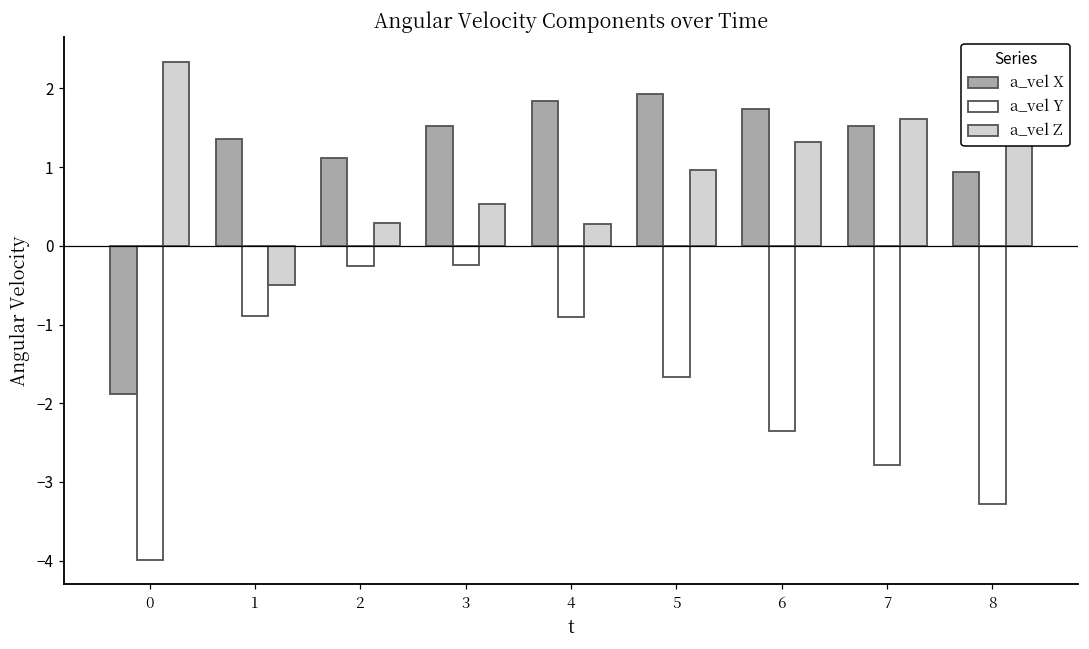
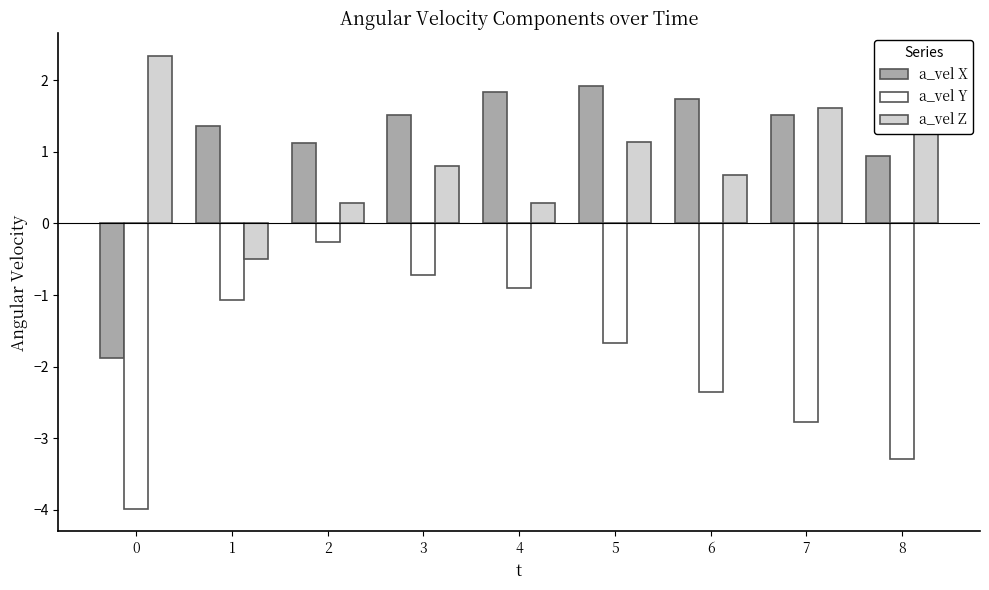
a_vel Y, 1: -0.9 -> -1.1
a_vel Y, 3: -0.2 -> -0.7
a_vel Z, 3: 0.5 -> 0.8
a_vel Z, 5: 1.0 -> 1.1
a_vel Z, 6: 1.3 -> 0.7
